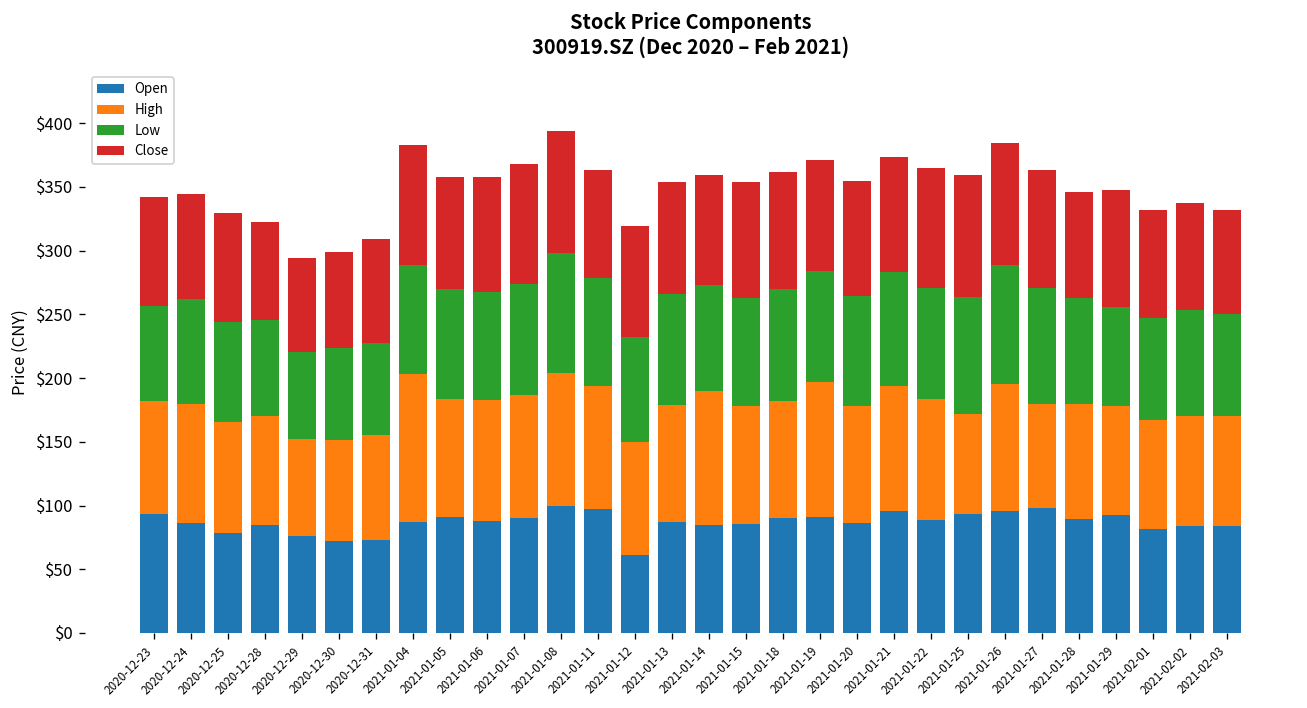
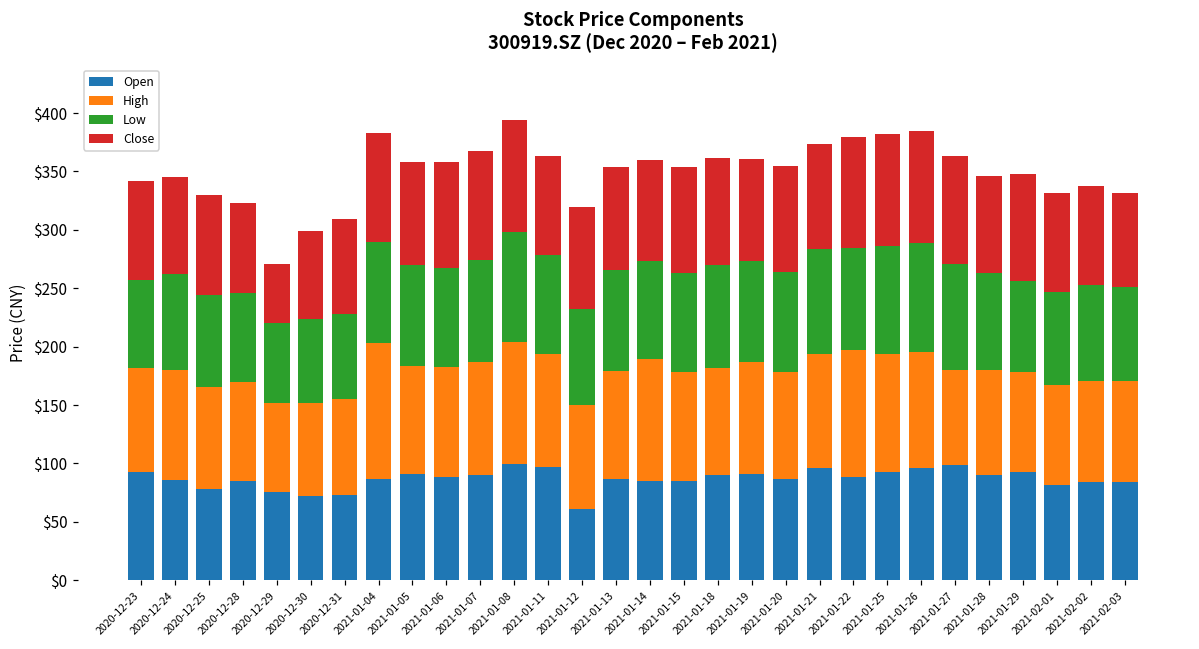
Close, 2020-12-29: $73 -> $50
High, 2021-01-19: $106 -> $96
High, 2021-01-22: $95 -> $109
High, 2021-01-25: $79 -> $101
